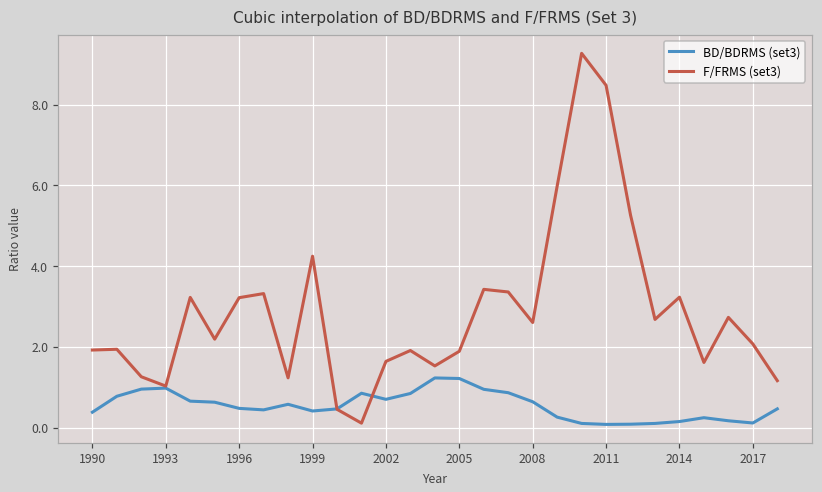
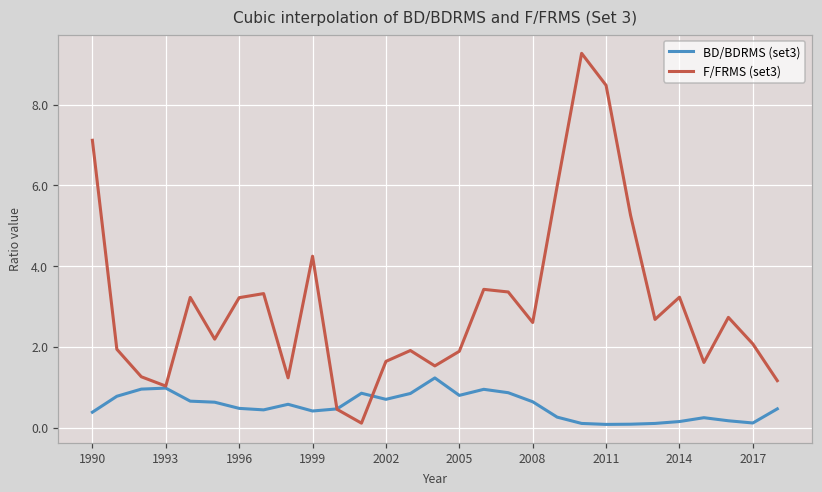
F/FRMS (set3), 1990: 1.9 -> 7.1
BD/BDRMS (set3), 2005: 1.2 -> 0.8
